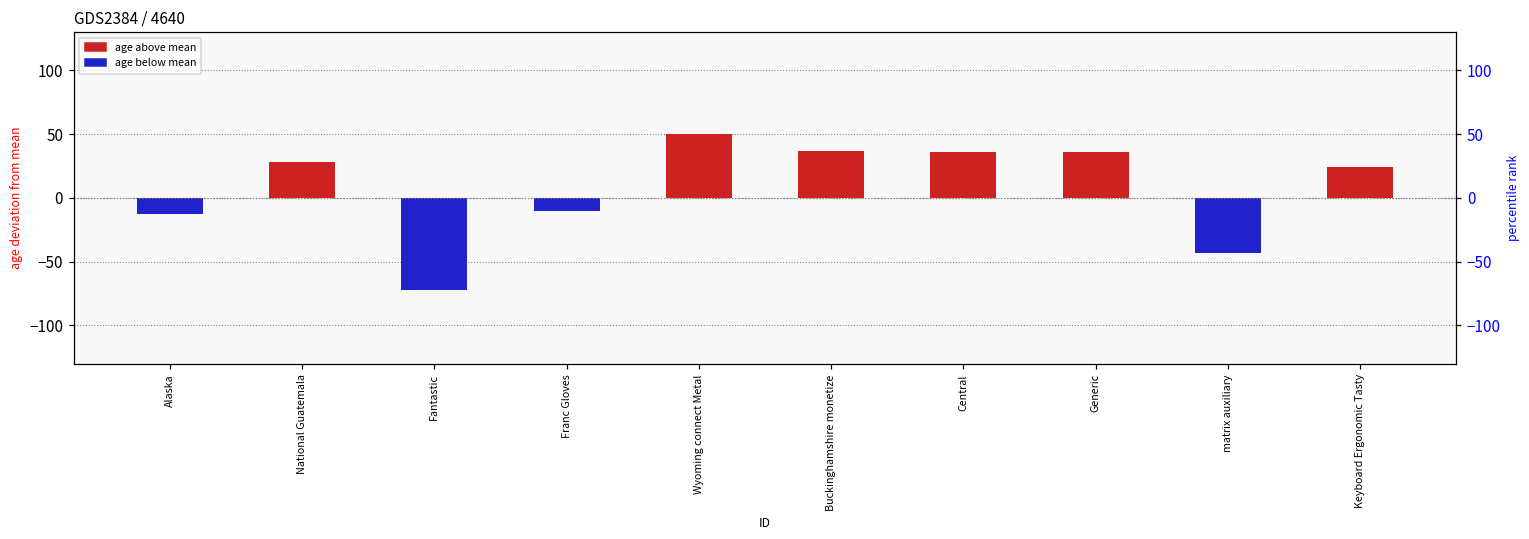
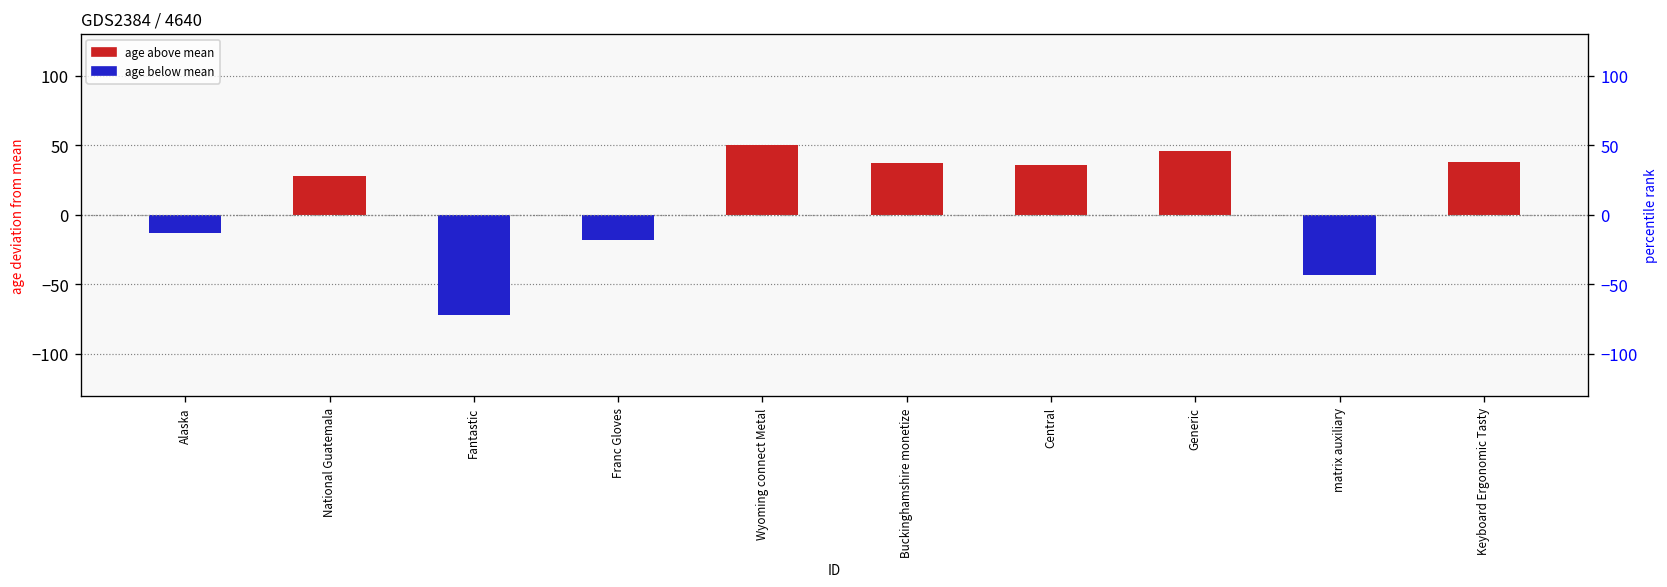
Franc Gloves: -10 -> -18
Generic: 36 -> 46
Keyboard Ergonomic Tasty: 24 -> 38
